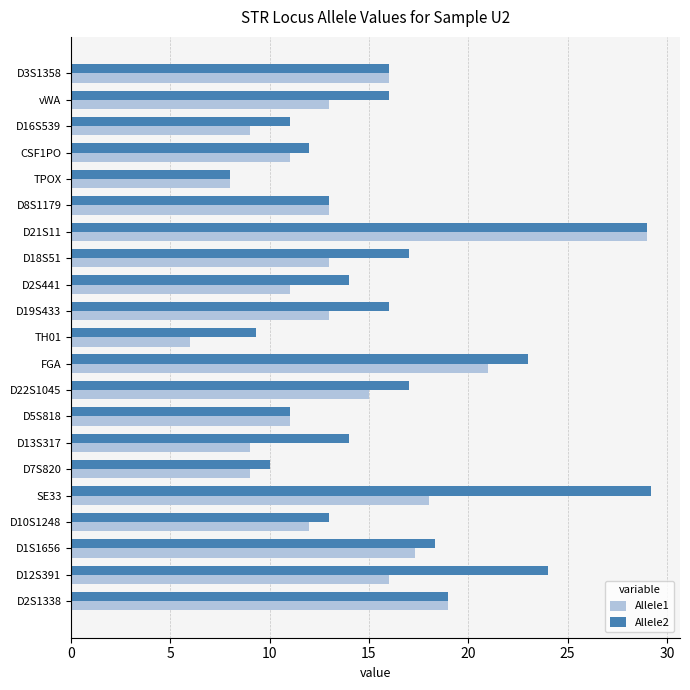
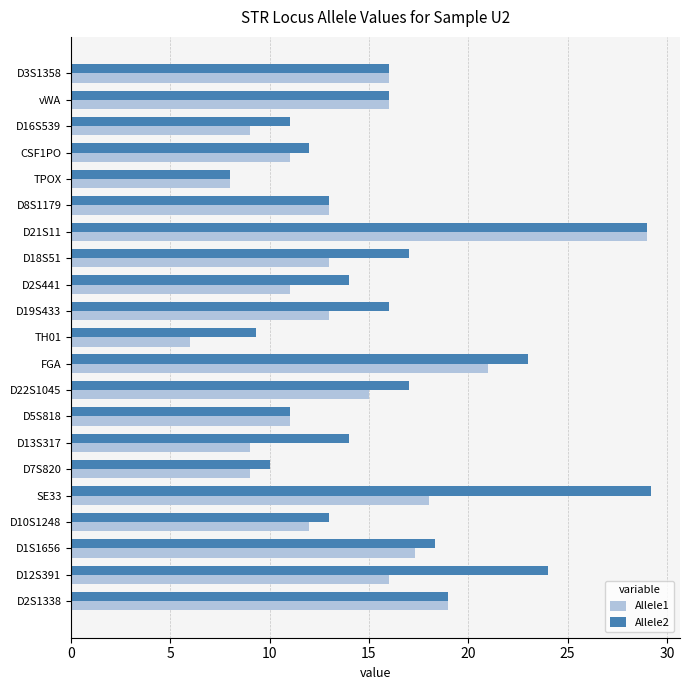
Allele1, vWA: 13 -> 16
